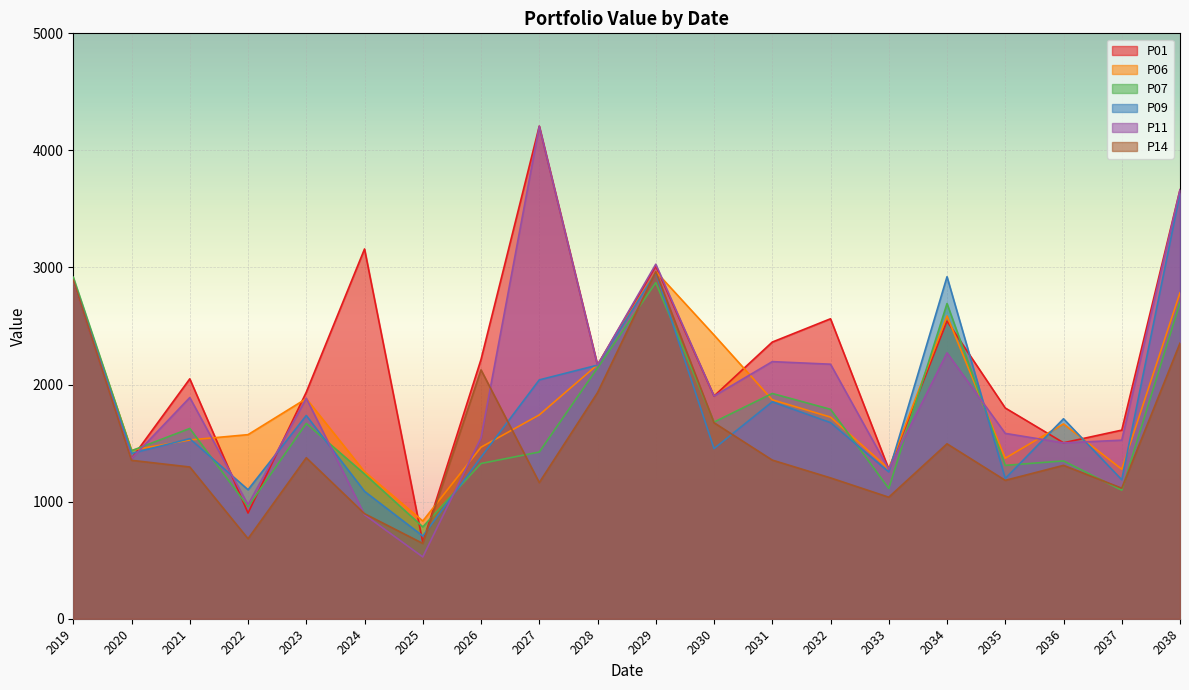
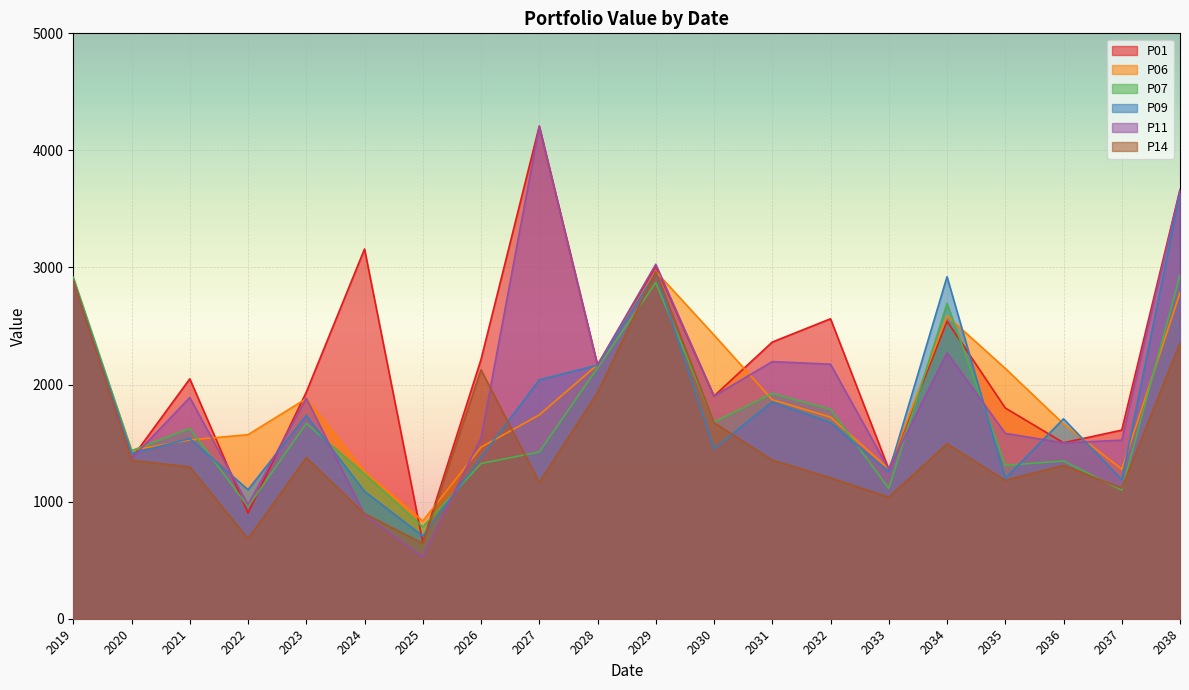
P06, 2035: 1370 -> 2140
P07, 2038: 2700 -> 2930
